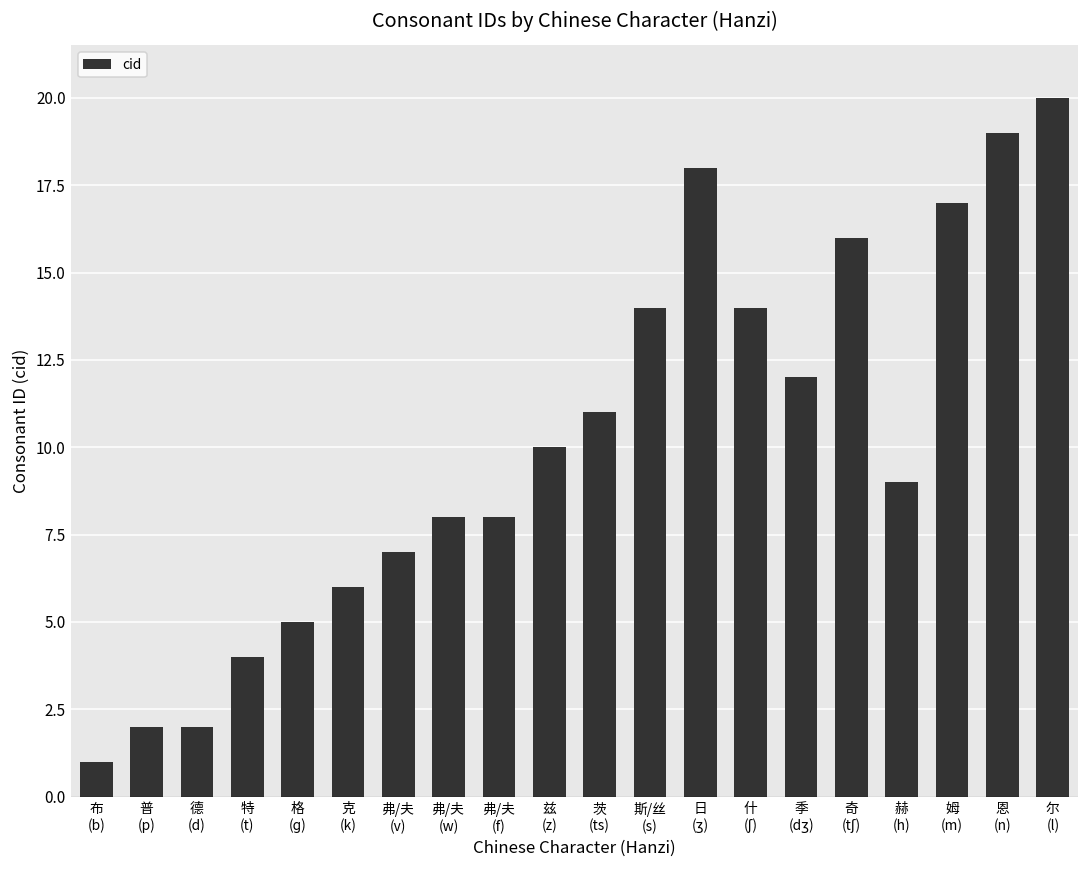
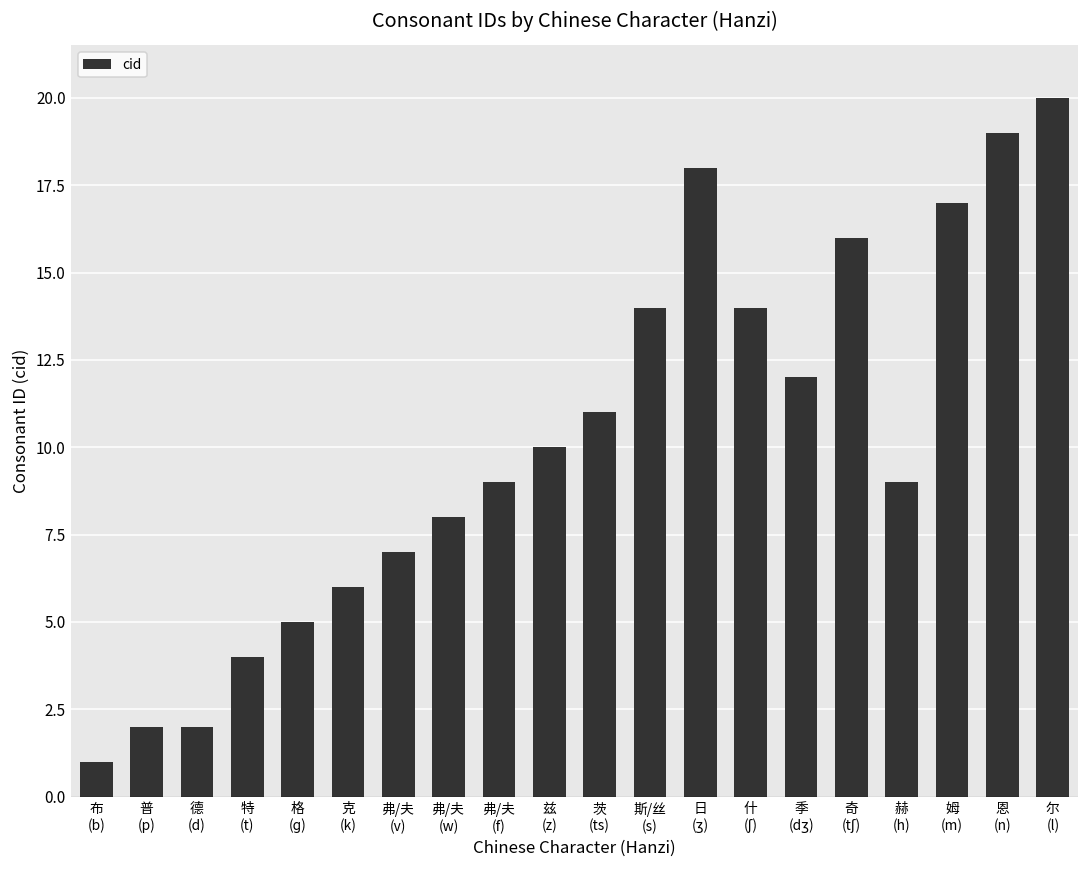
弗/夫 (f): 8 -> 9
